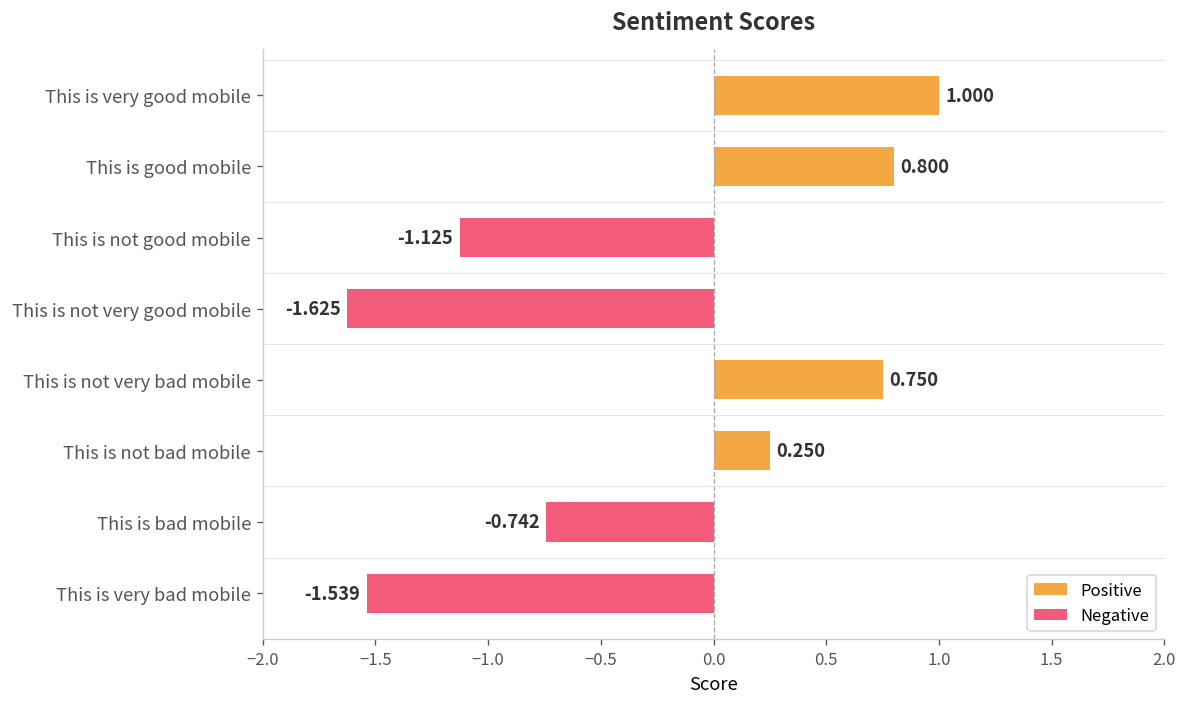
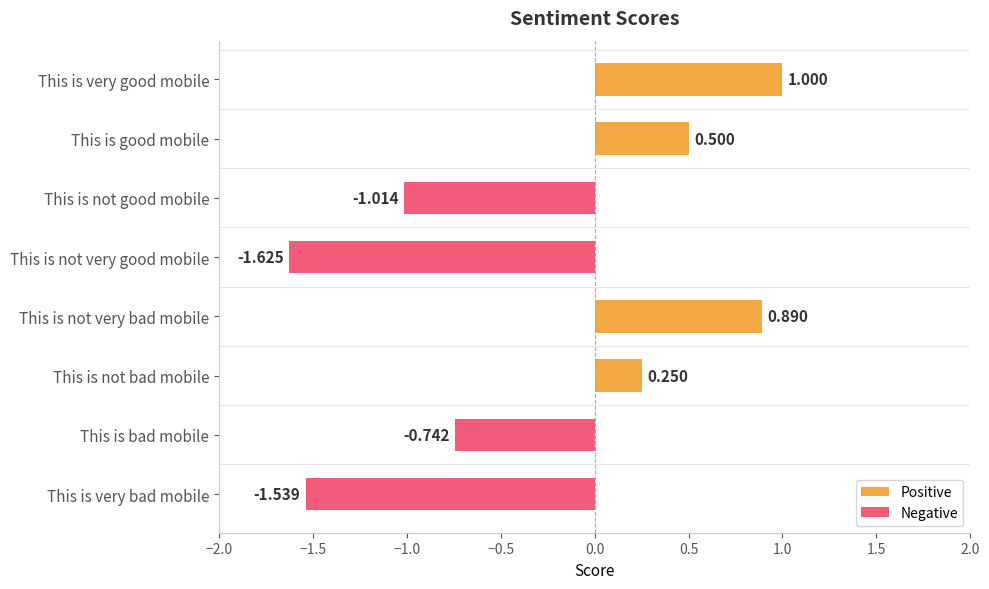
Positive, This is good mobile: 0.800 -> 0.500
Negative, This is not good mobile: -1.125 -> -1.014
Positive, This is not very bad mobile: 0.750 -> 0.890
